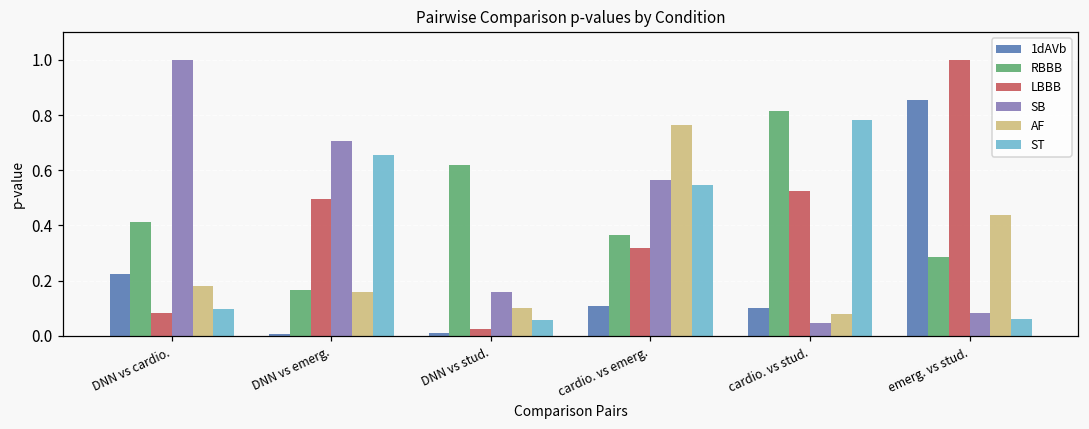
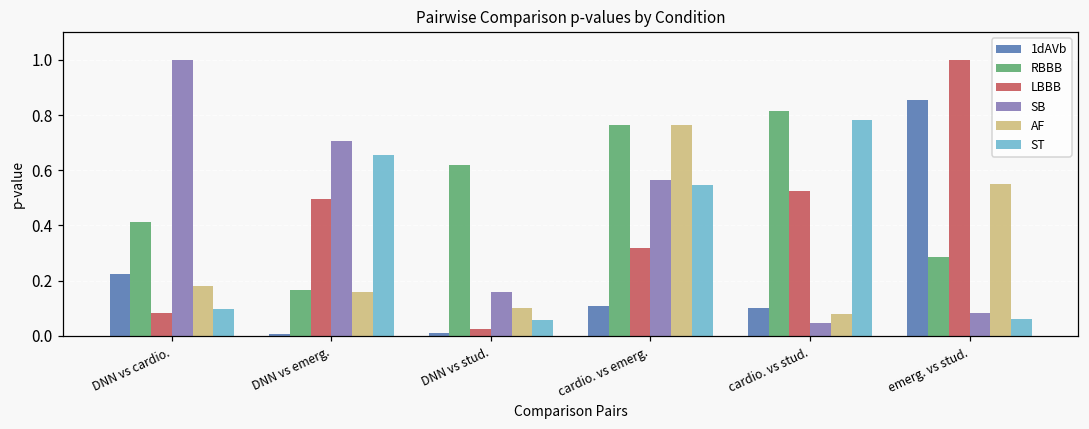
RBBB, cardio. vs emerg.: 0.37 -> 0.77
AF, emerg. vs stud.: 0.44 -> 0.55
